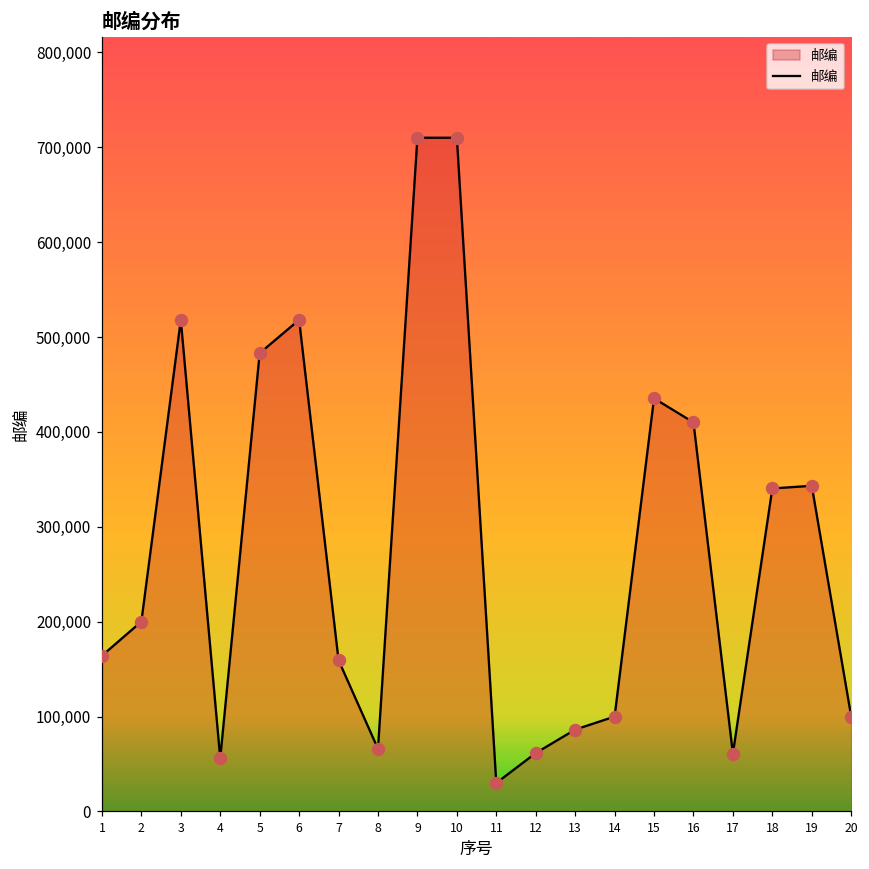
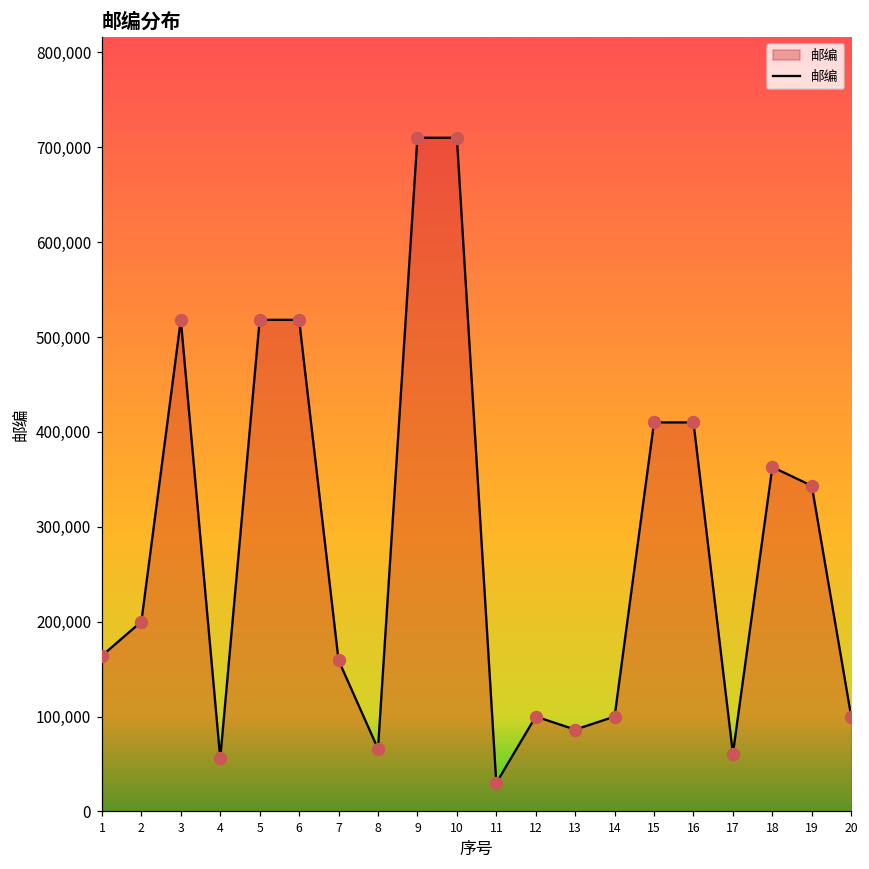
5: 480,000 -> 520,000
12: 60,000 -> 100,000
15: 440,000 -> 410,000
18: 340,000 -> 360,000
